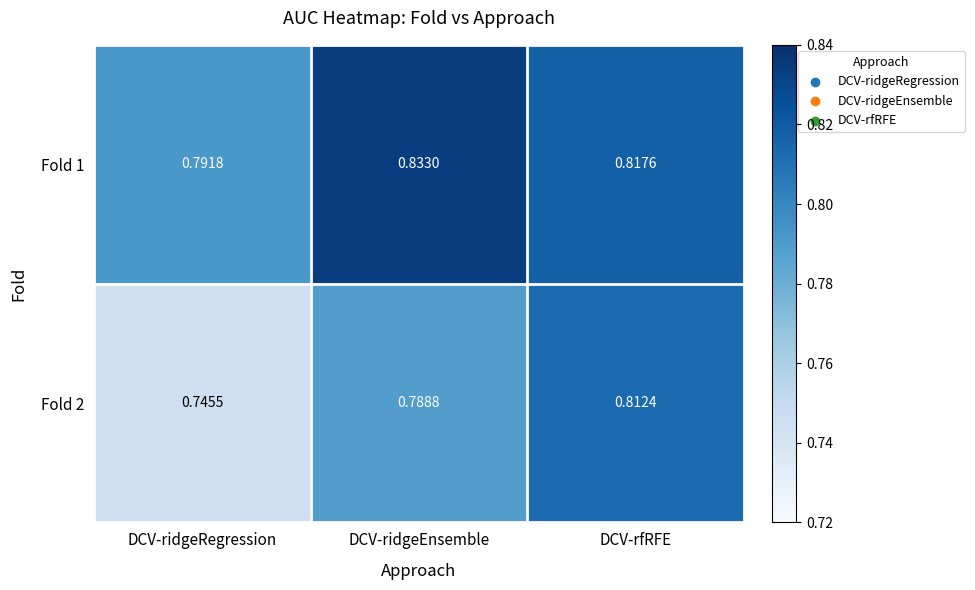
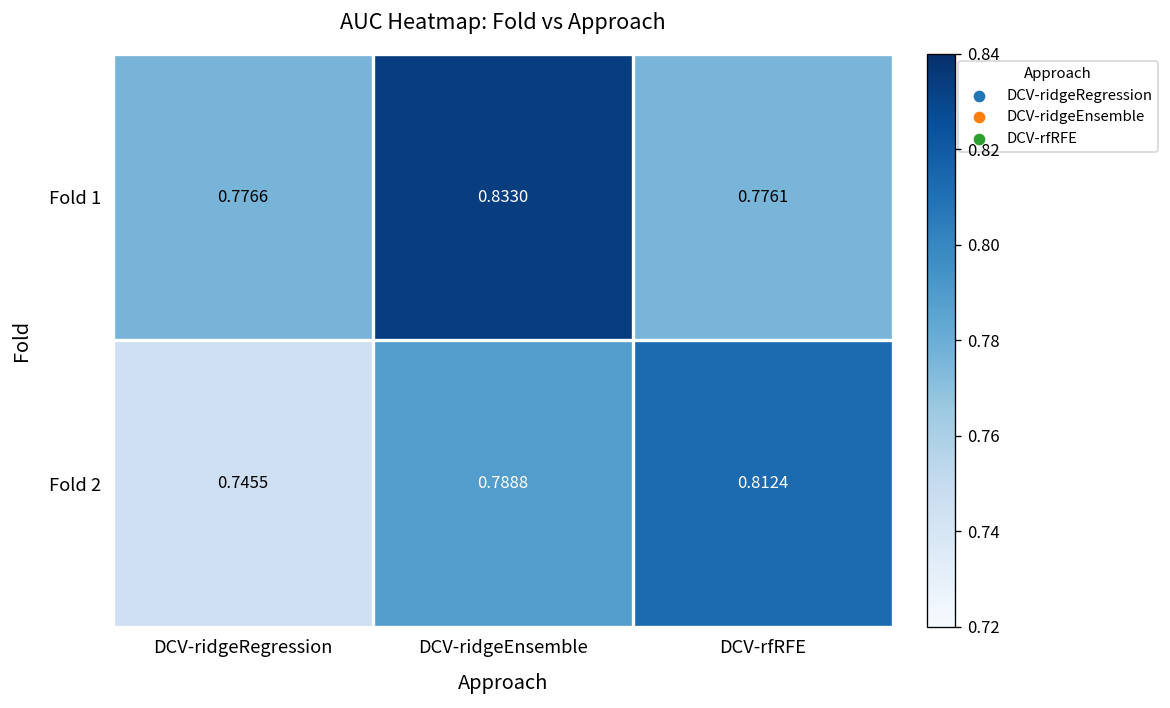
Fold 1, DCV-ridgeRegression: 0.7918 -> 0.7766
Fold 1, DCV-rfRFE: 0.8176 -> 0.7761
